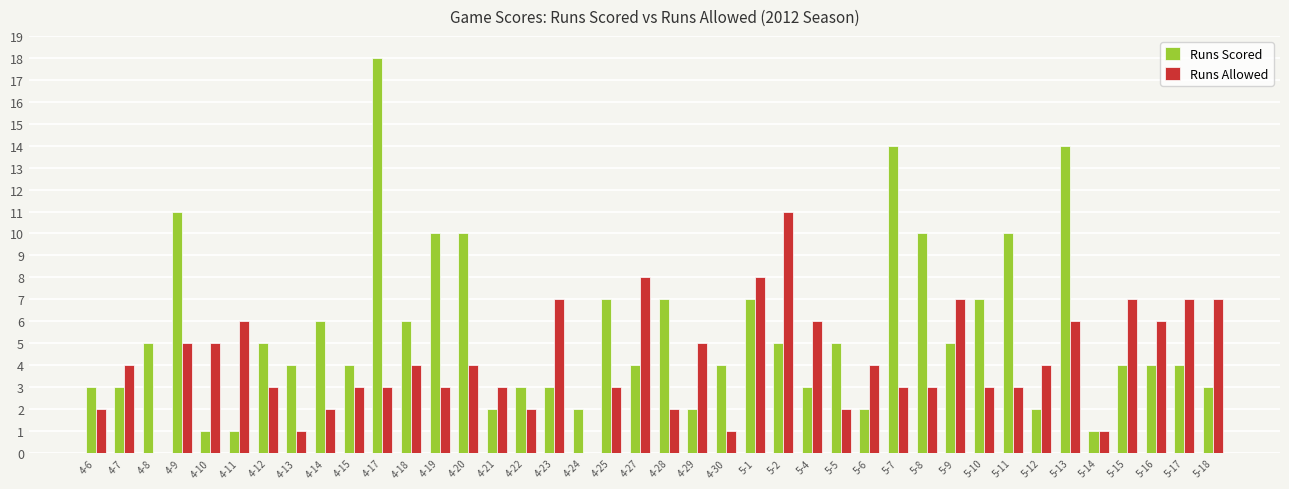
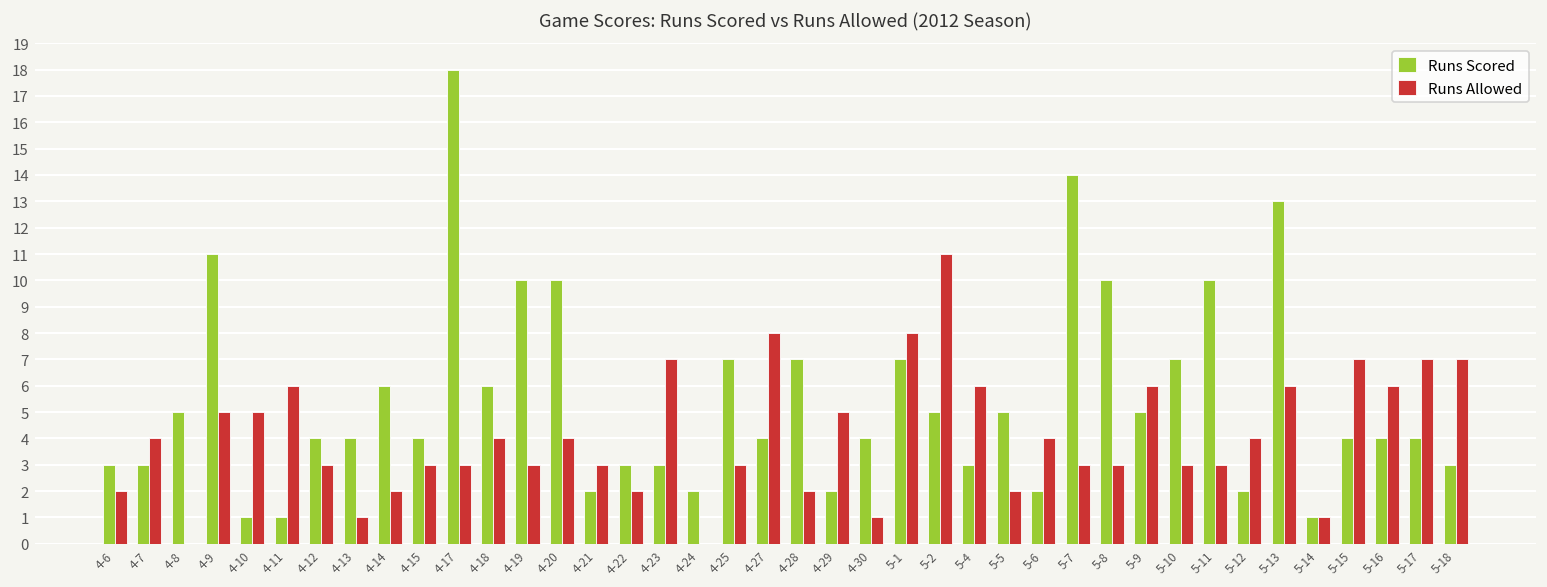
Runs Scored, 4-12: 5 -> 4
Runs Allowed, 5-9: 7 -> 6
Runs Scored, 5-13: 14 -> 13
